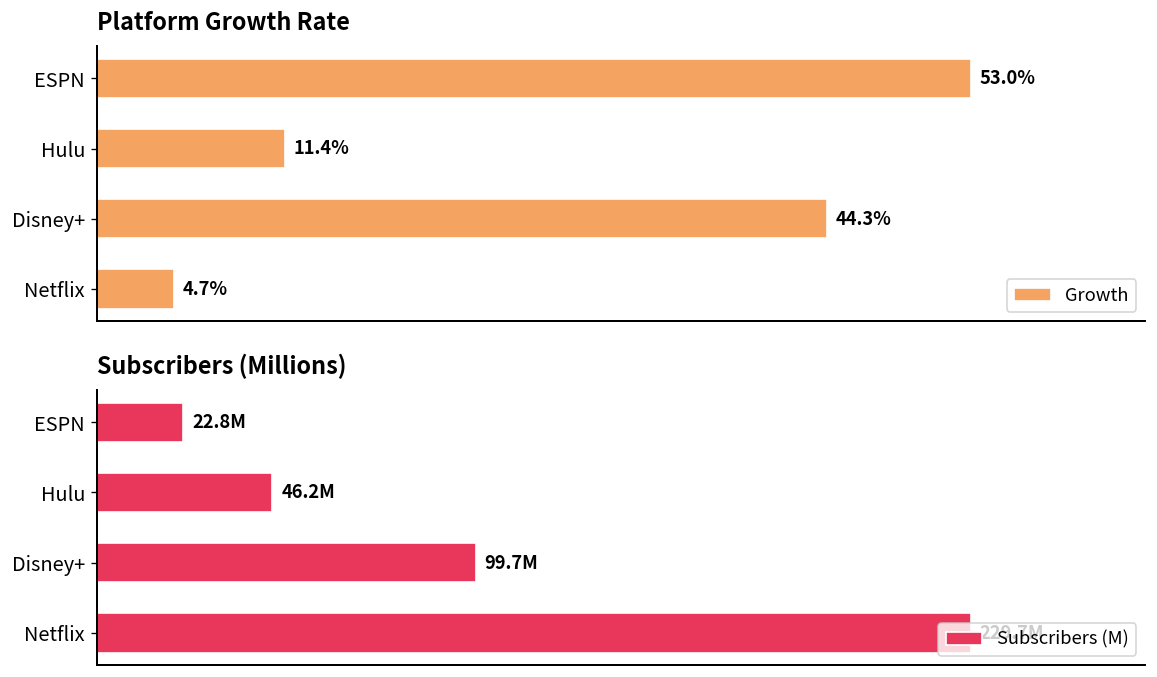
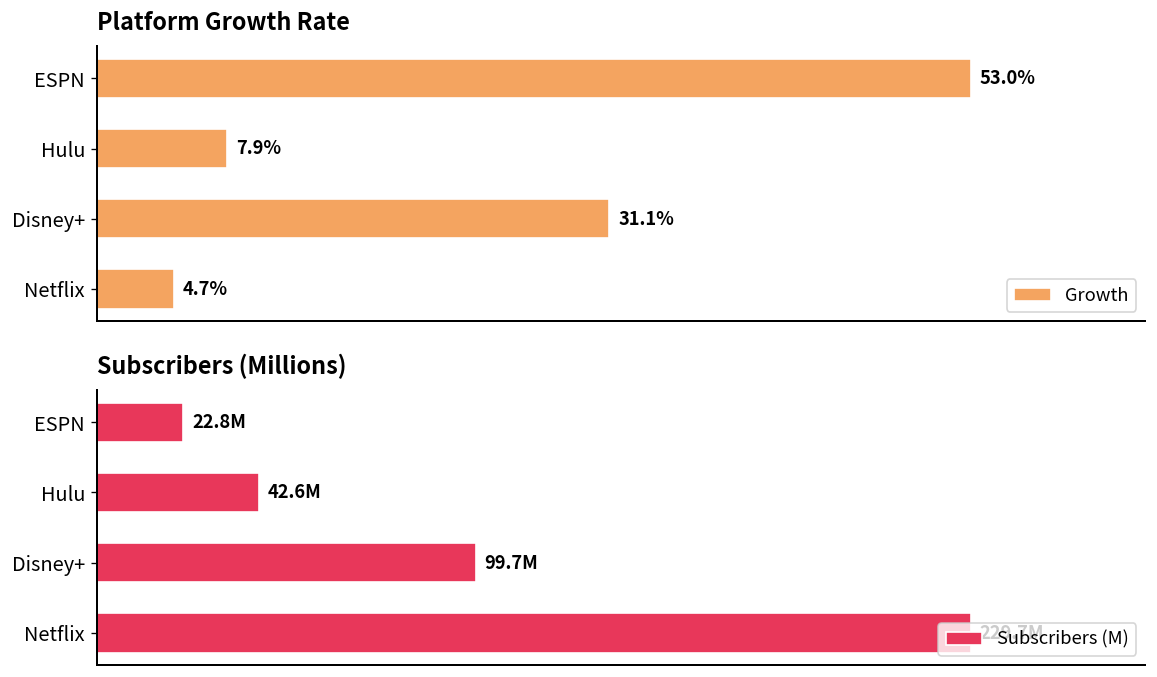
Platform Growth Rate, Hulu: 11.4% -> 7.9%
Platform Growth Rate, Disney+: 44.3% -> 31.1%
Subscribers (Millions), Hulu: 46.2M -> 42.6M
